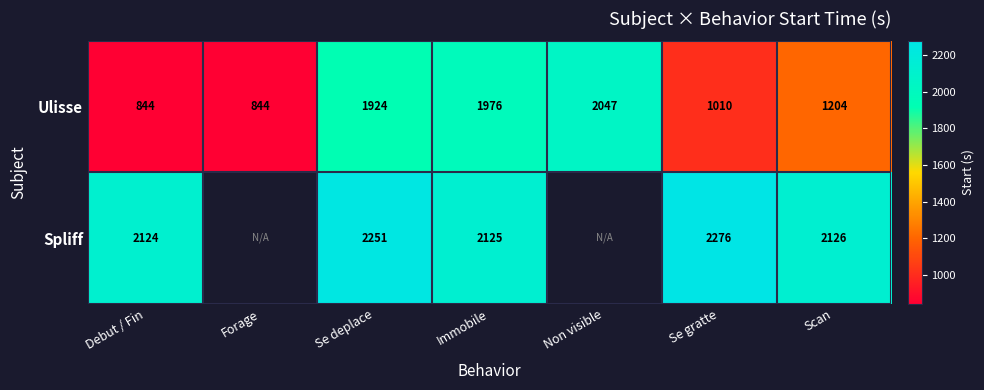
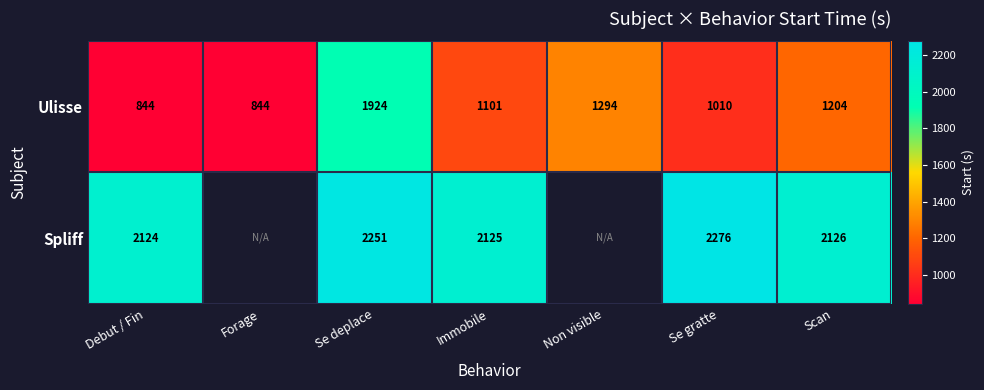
Ulisse, Immobile: 1976 -> 1101
Ulisse, Non visible: 2047 -> 1294
